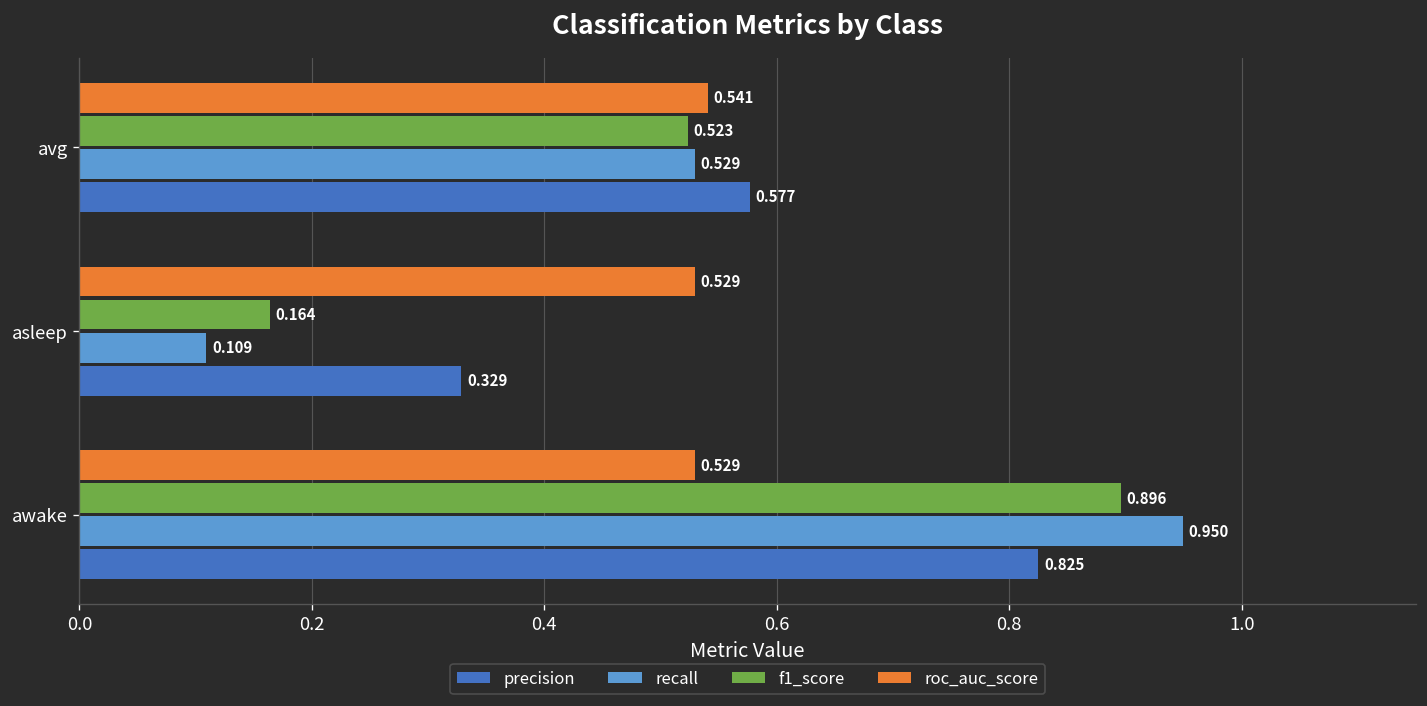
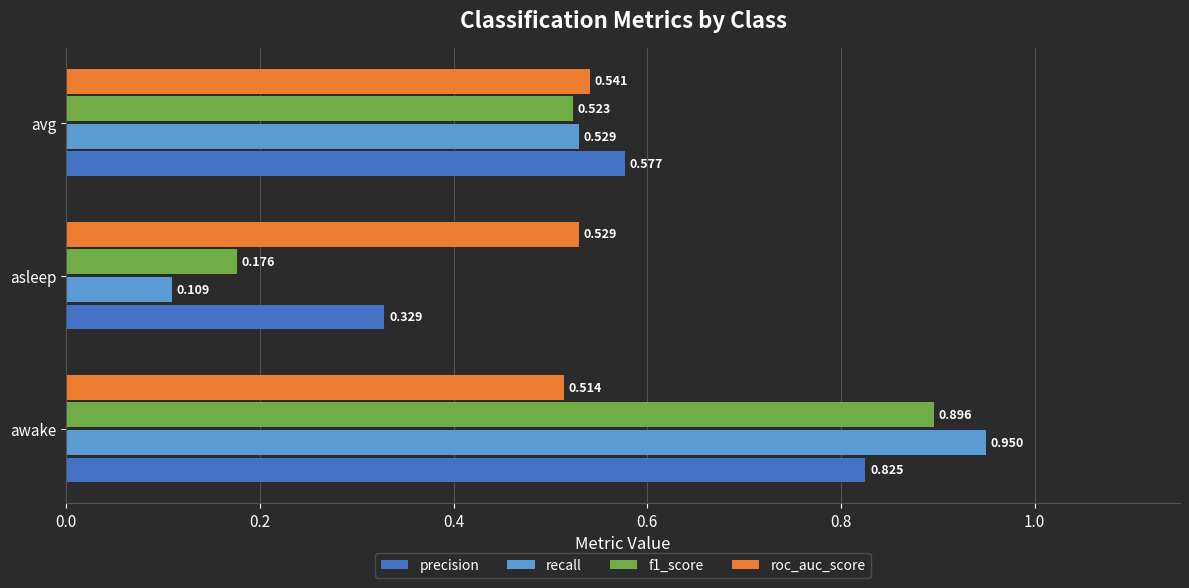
f1_score, asleep: 0.164 -> 0.176
roc_auc_score, awake: 0.529 -> 0.514
